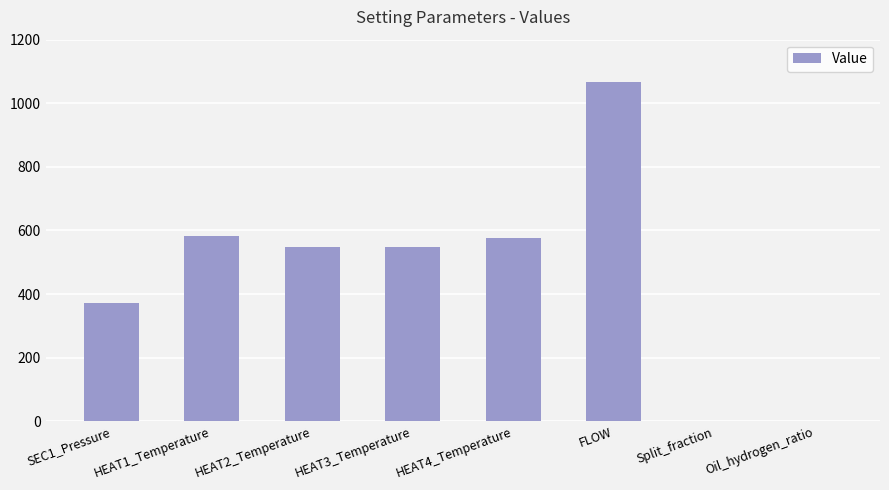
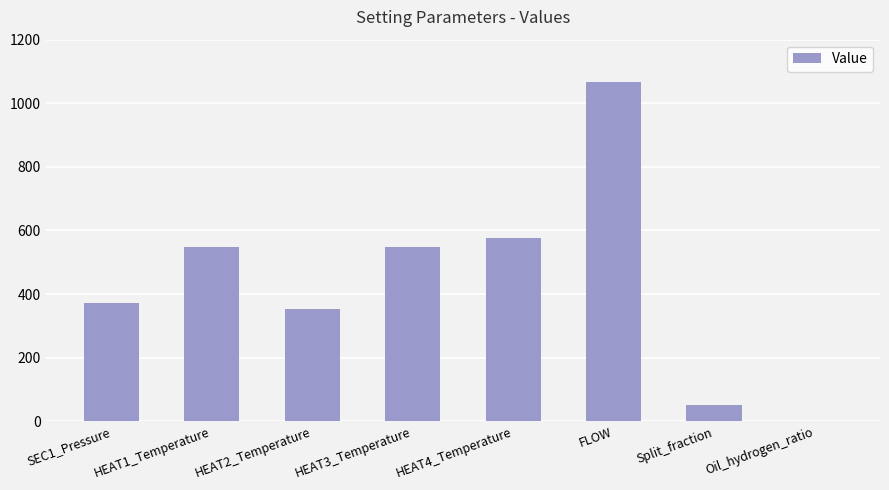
HEAT1_Temperature: 580 -> 550
HEAT2_Temperature: 550 -> 350
Split_fraction: 0 -> 50
